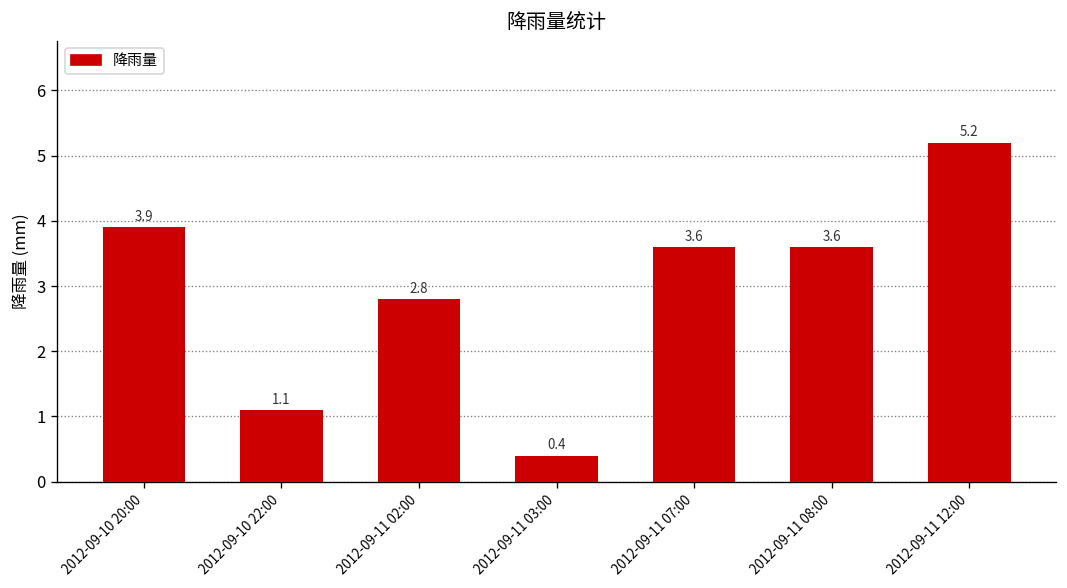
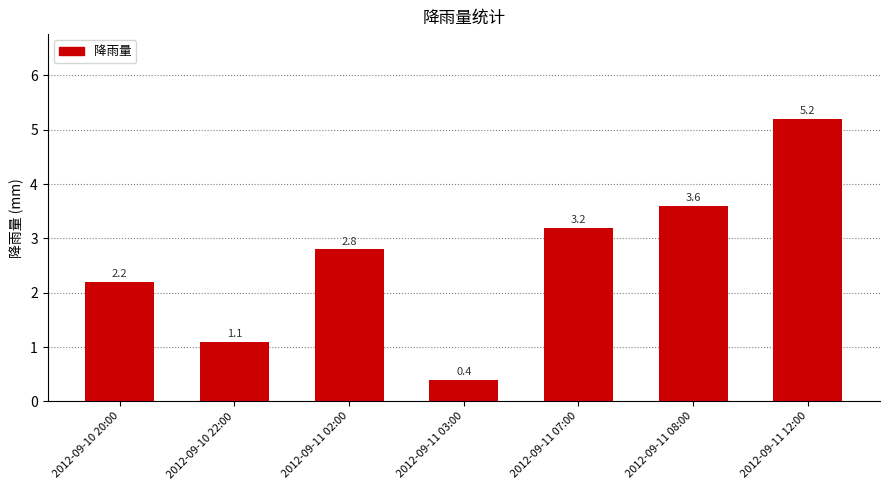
2012-09-10 20:00: 3.9 -> 2.2
2012-09-11 07:00: 3.6 -> 3.2
